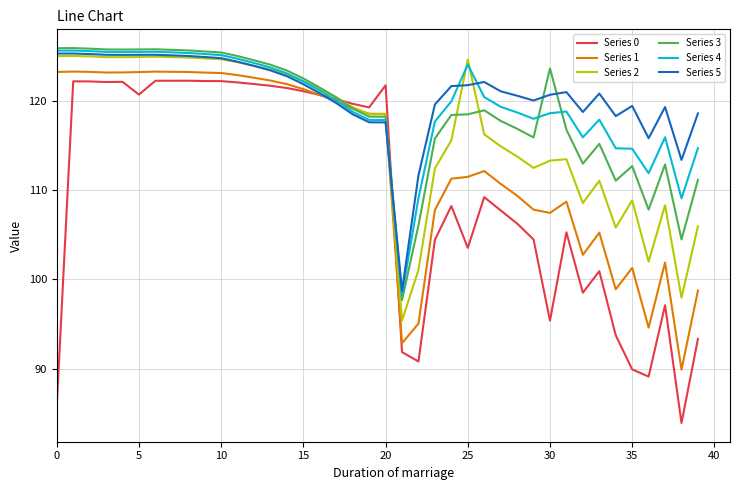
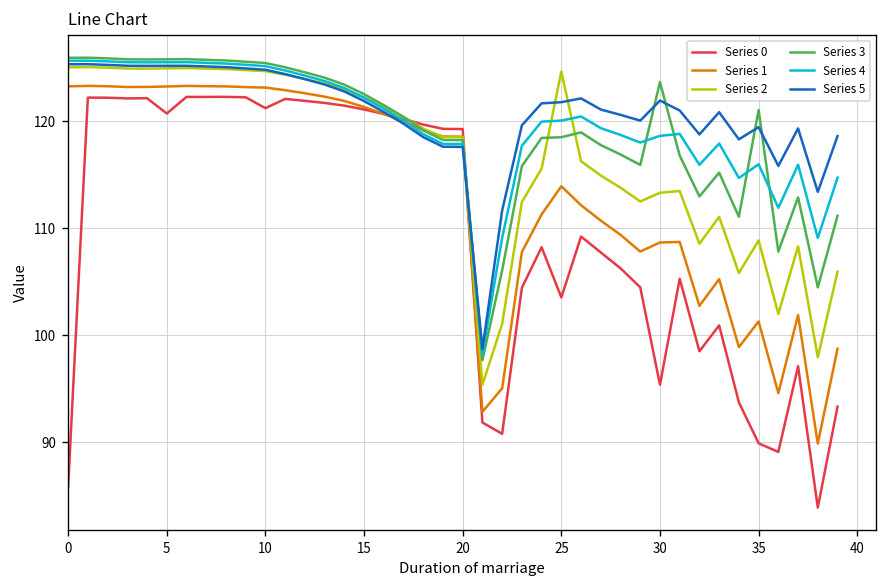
Series 0, 10: 122 -> 121
Series 0, 20: 122 -> 119
Series 1, 25: 112 -> 114
Series 4, 25: 124 -> 120
Series 1, 30: 107 -> 109
Series 5, 30: 121 -> 122
Series 3, 35: 113 -> 121
Series 4, 35: 115 -> 116
